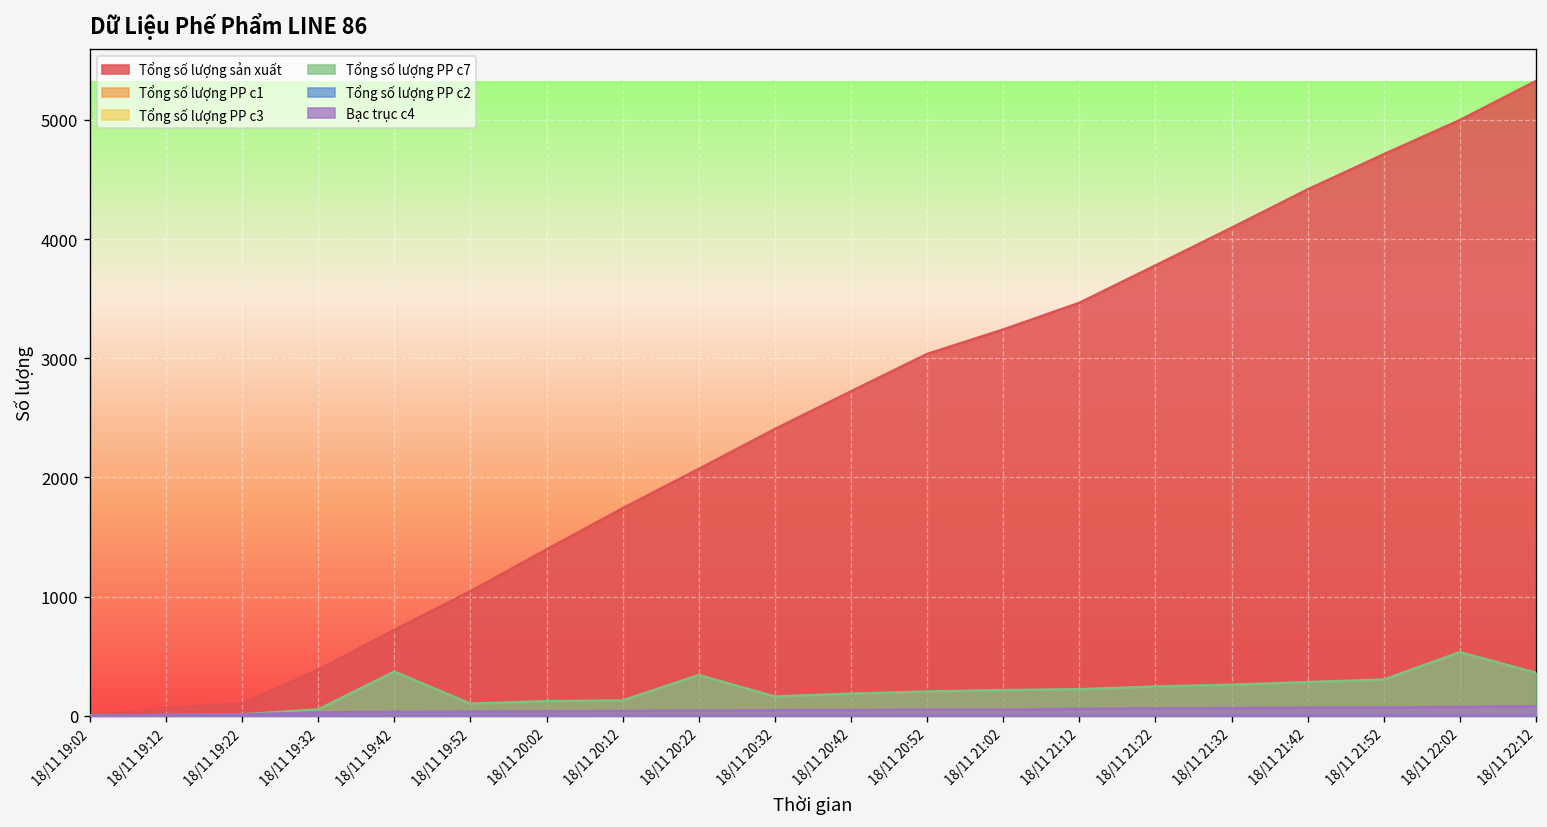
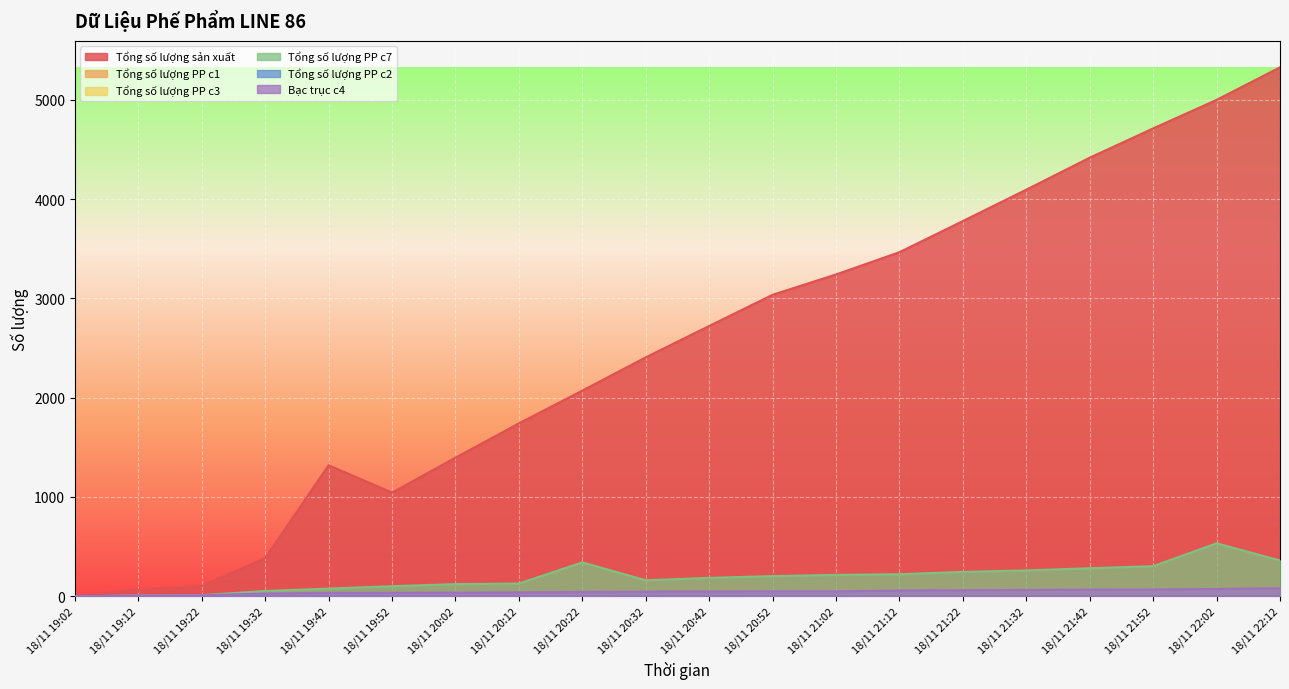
Tổng số lượng sản xuất, 18/11 19:42: 700 -> 1300
Tổng số lượng PP c7, 18/11 19:42: 400 -> 100
